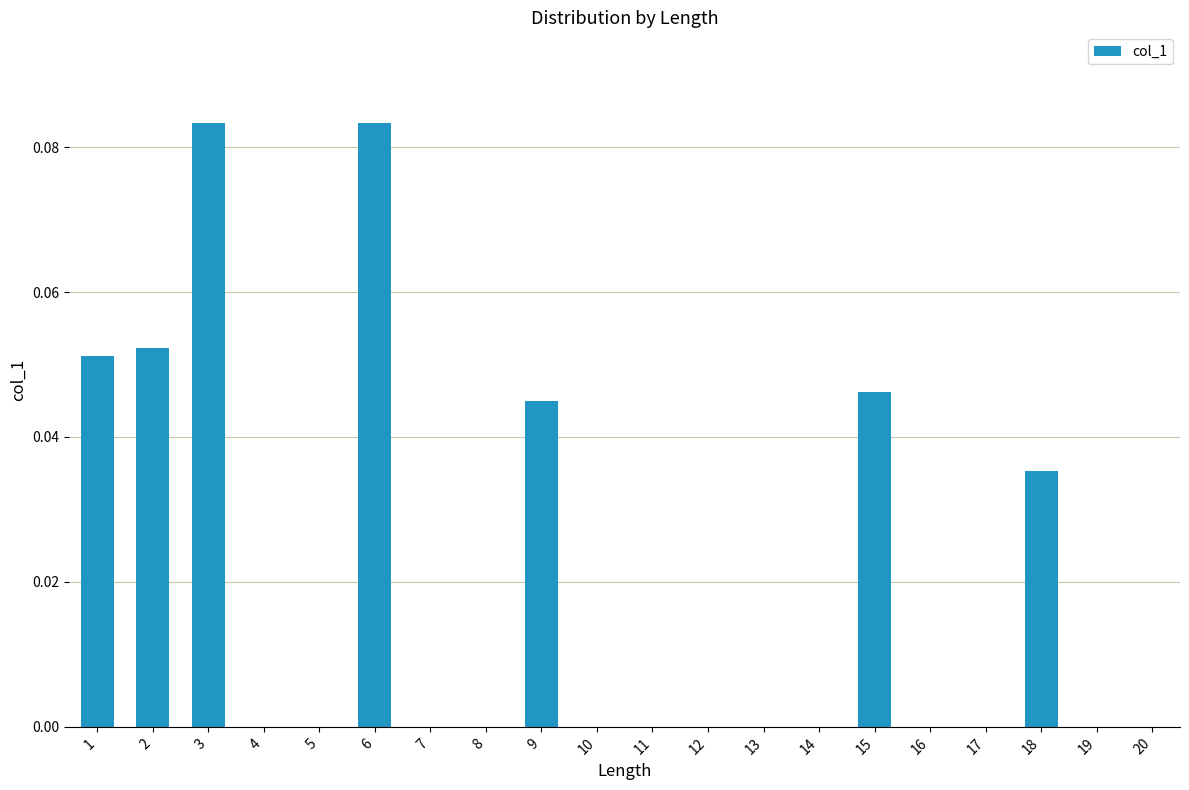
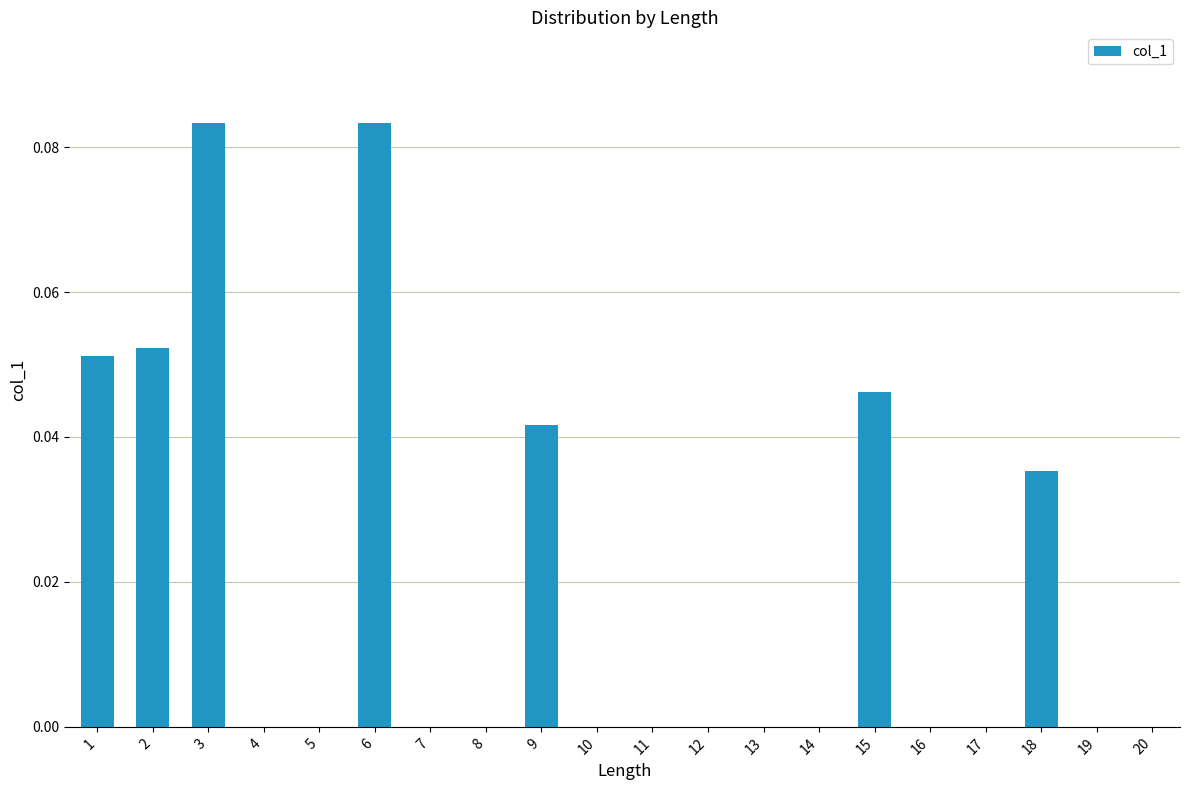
9: 0.045 -> 0.042
